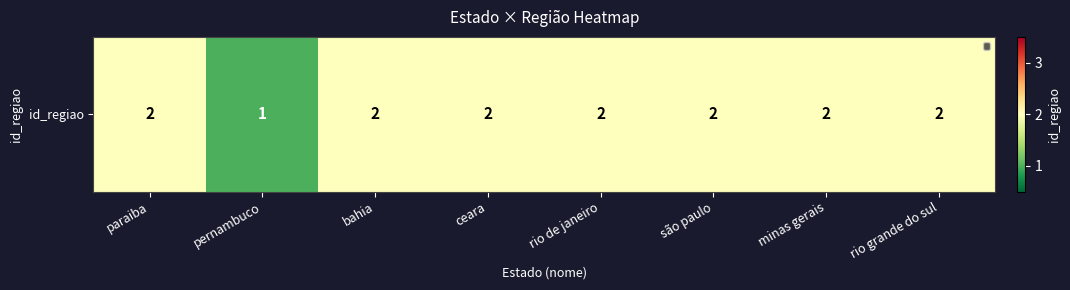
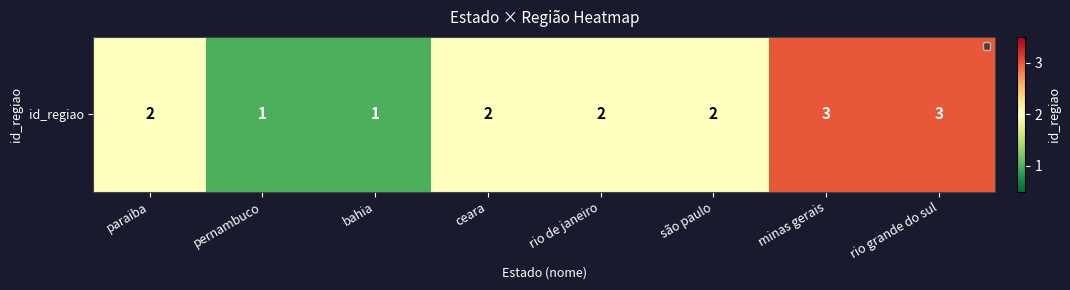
id_regiao, bahia: 2 -> 1
id_regiao, minas gerais: 2 -> 3
id_regiao, rio grande do sul: 2 -> 3
